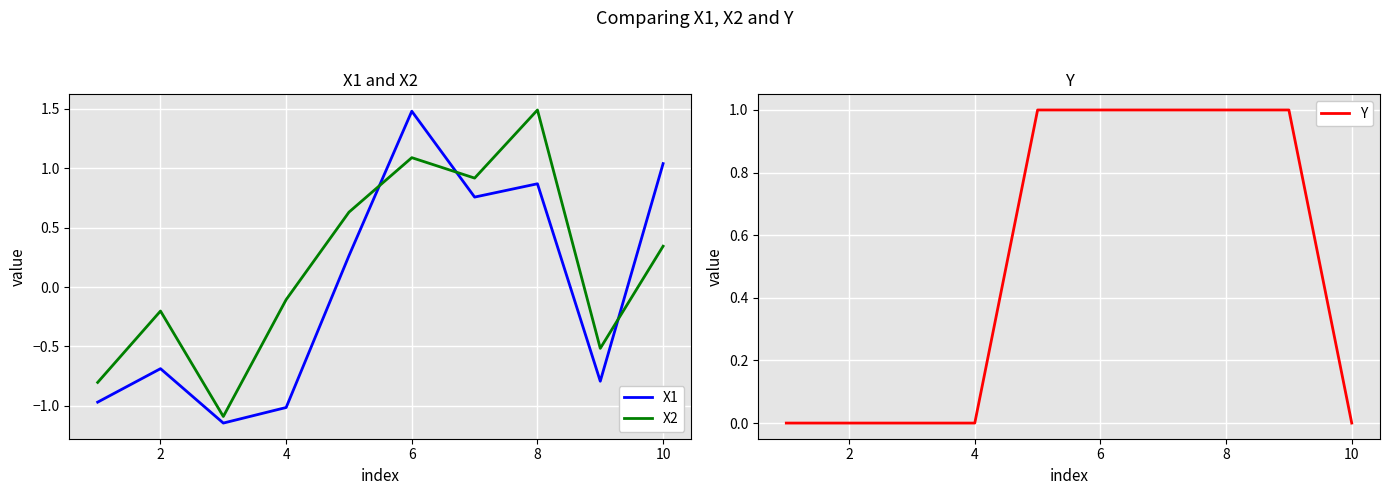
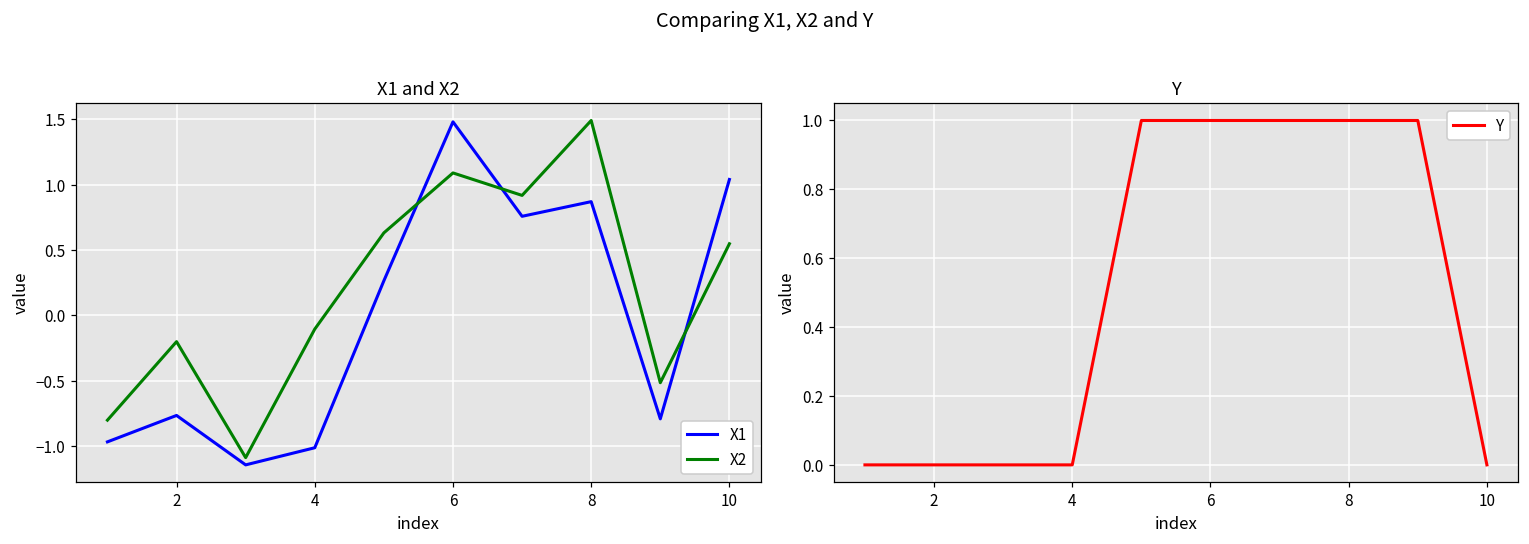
X1 and X2, X1, 2: -0.69 -> -0.77
X1 and X2, X2, 10: 0.34 -> 0.55
